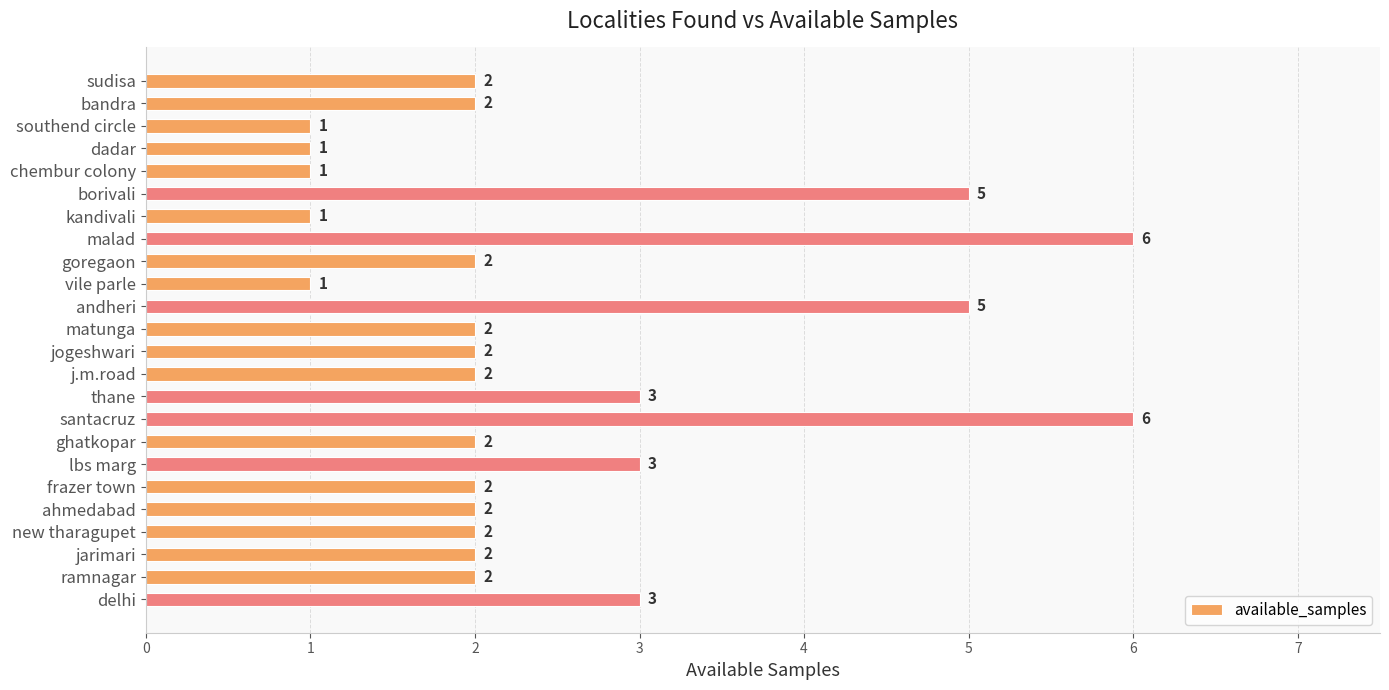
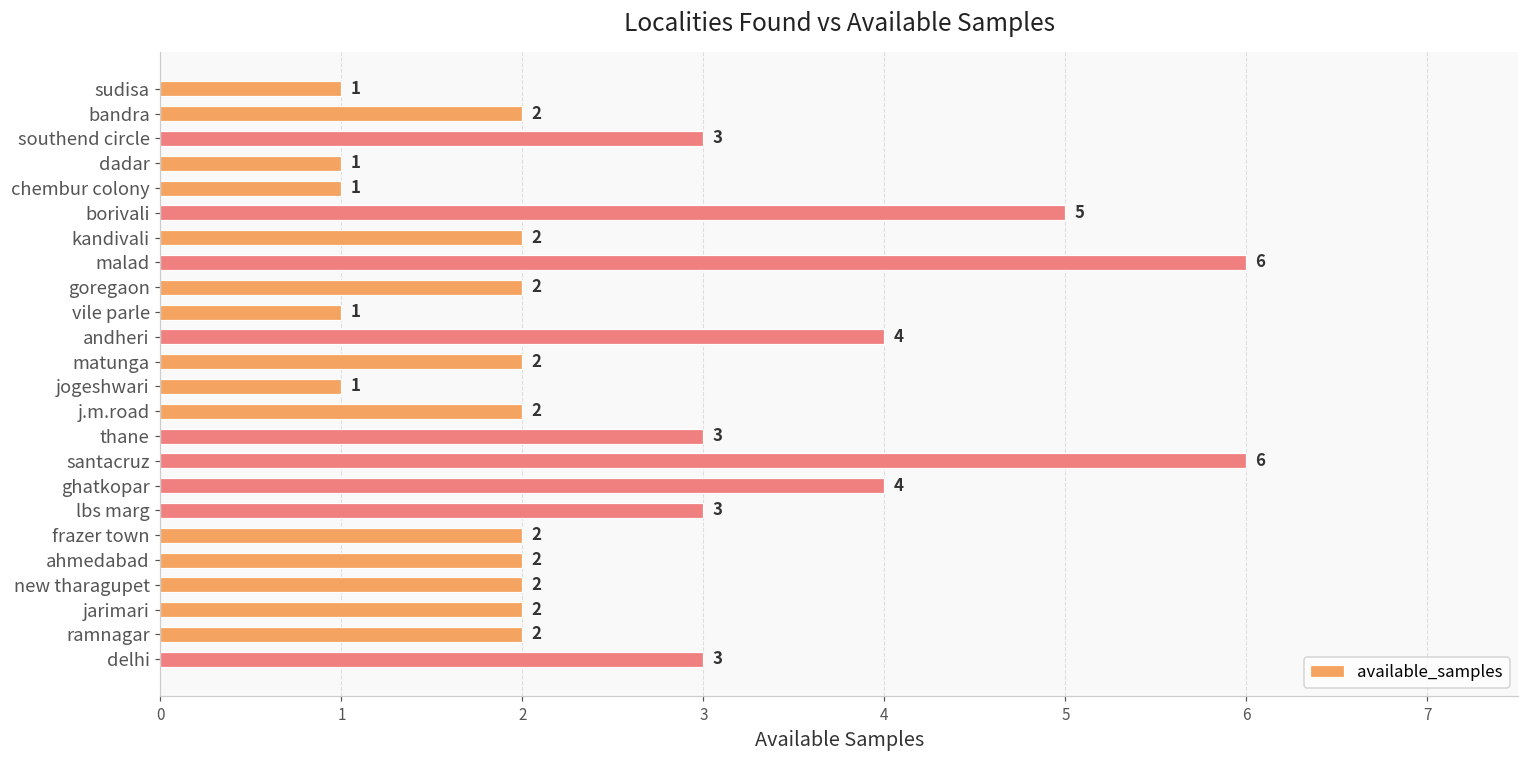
sudisa: 2 -> 1
southend circle: 1 -> 3
kandivali: 1 -> 2
andheri: 5 -> 4
jogeshwari: 2 -> 1
ghatkopar: 2 -> 4
